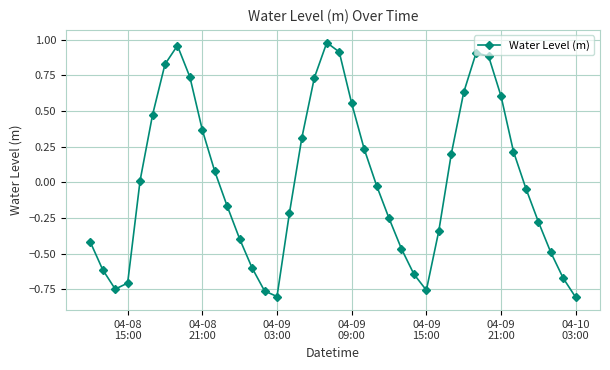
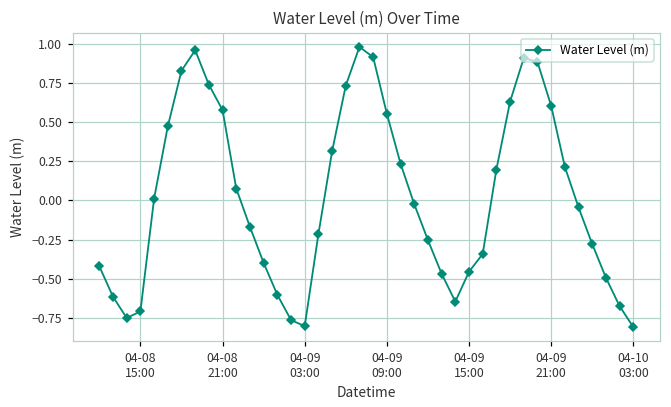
04-08 21:00: 0.37 -> 0.58
04-09 15:00: -0.76 -> -0.45
